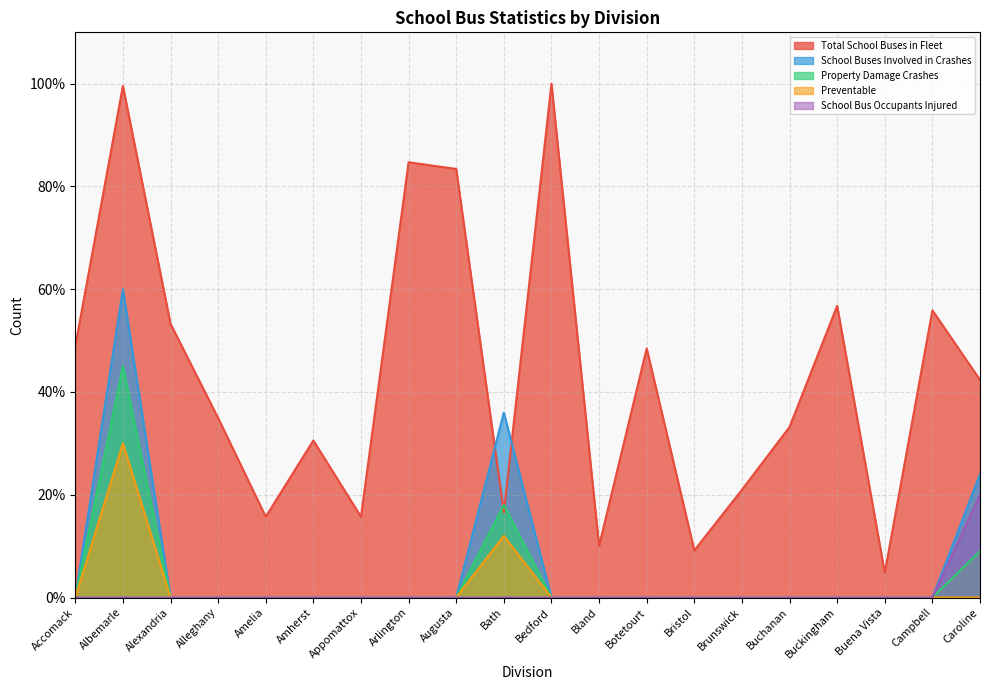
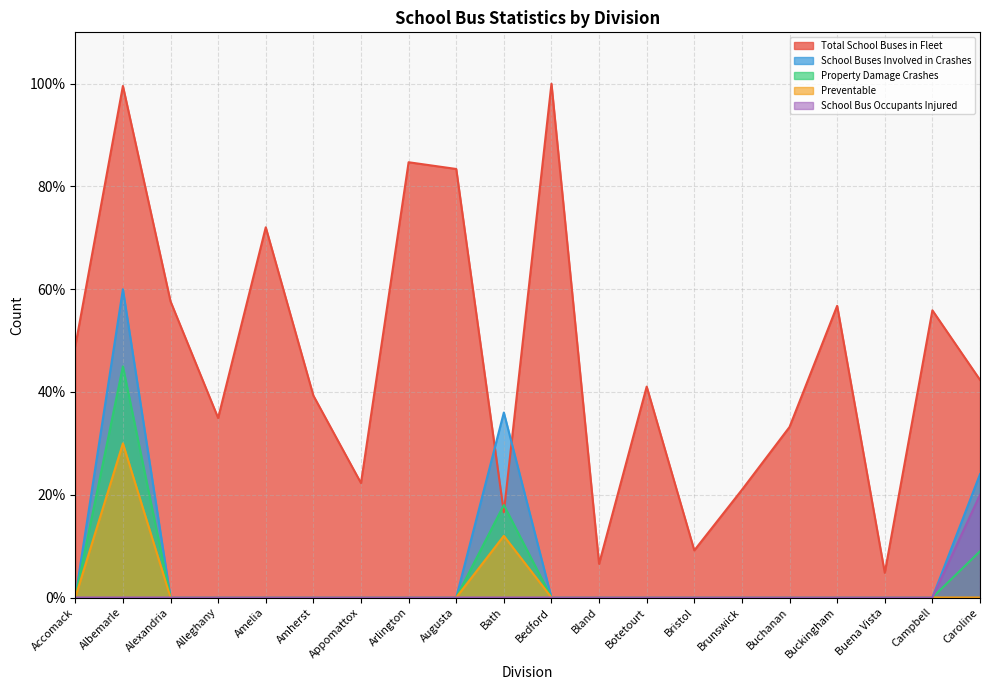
Total School Buses in Fleet, Alexandria: 53% -> 58%
Total School Buses in Fleet, Amelia: 16% -> 72%
Total School Buses in Fleet, Amherst: 31% -> 39%
Total School Buses in Fleet, Appomattox: 16% -> 22%
Total School Buses in Fleet, Bland: 10% -> 7%
Total School Buses in Fleet, Botetourt: 48% -> 41%
